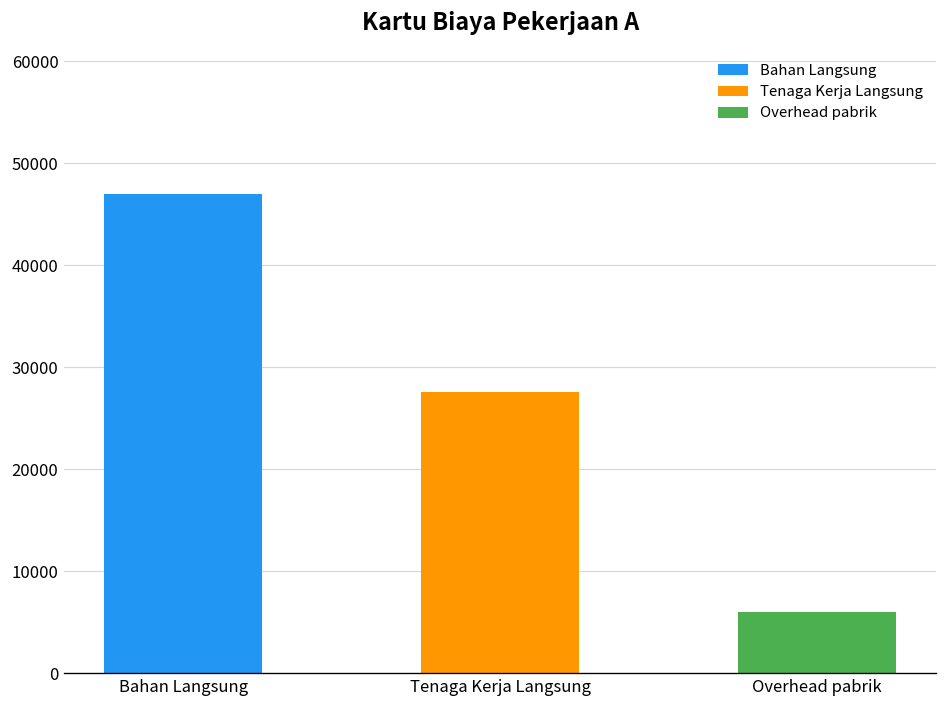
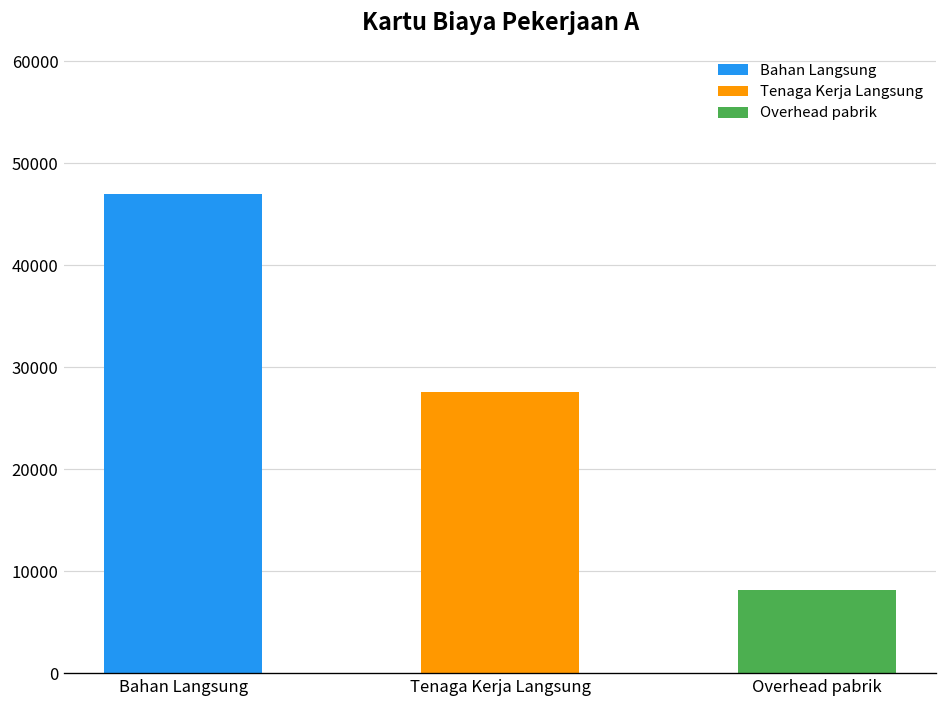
Overhead pabrik: 6000 -> 8000
